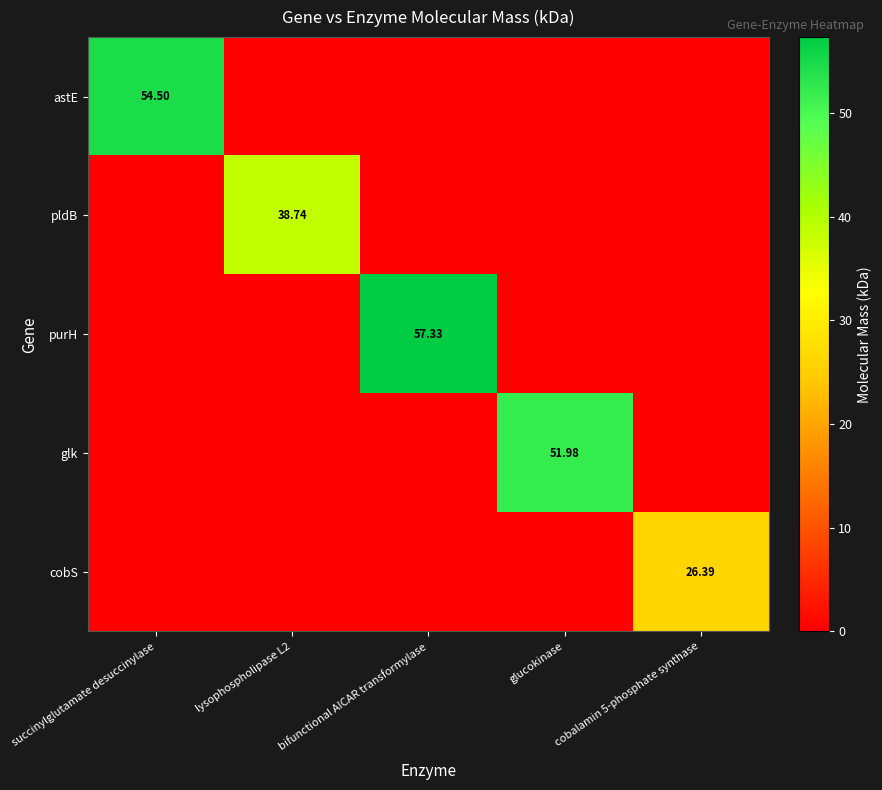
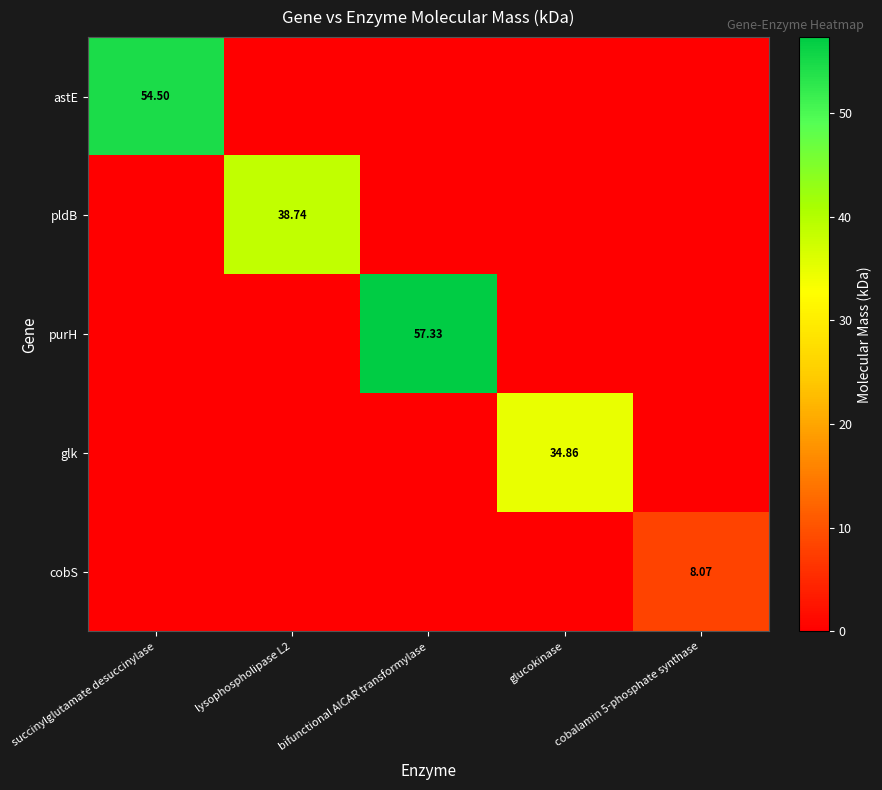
glk, glucokinase: 51.98 -> 34.86
cobS, cobalamin 5-phosphate synthase: 26.39 -> 8.07
